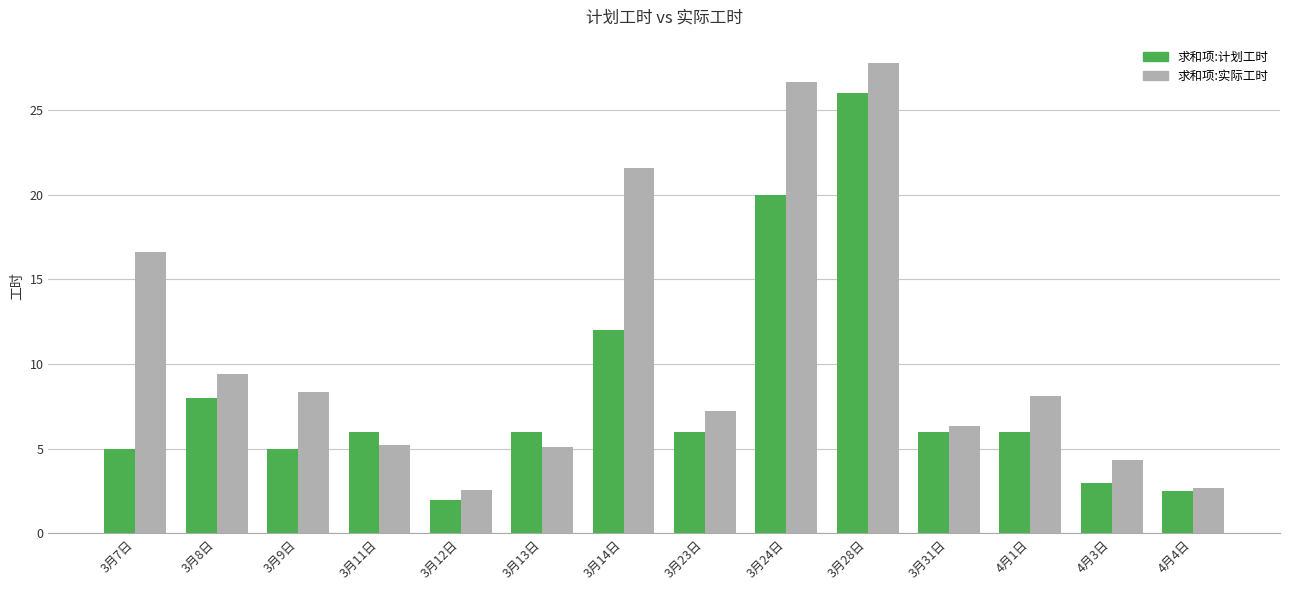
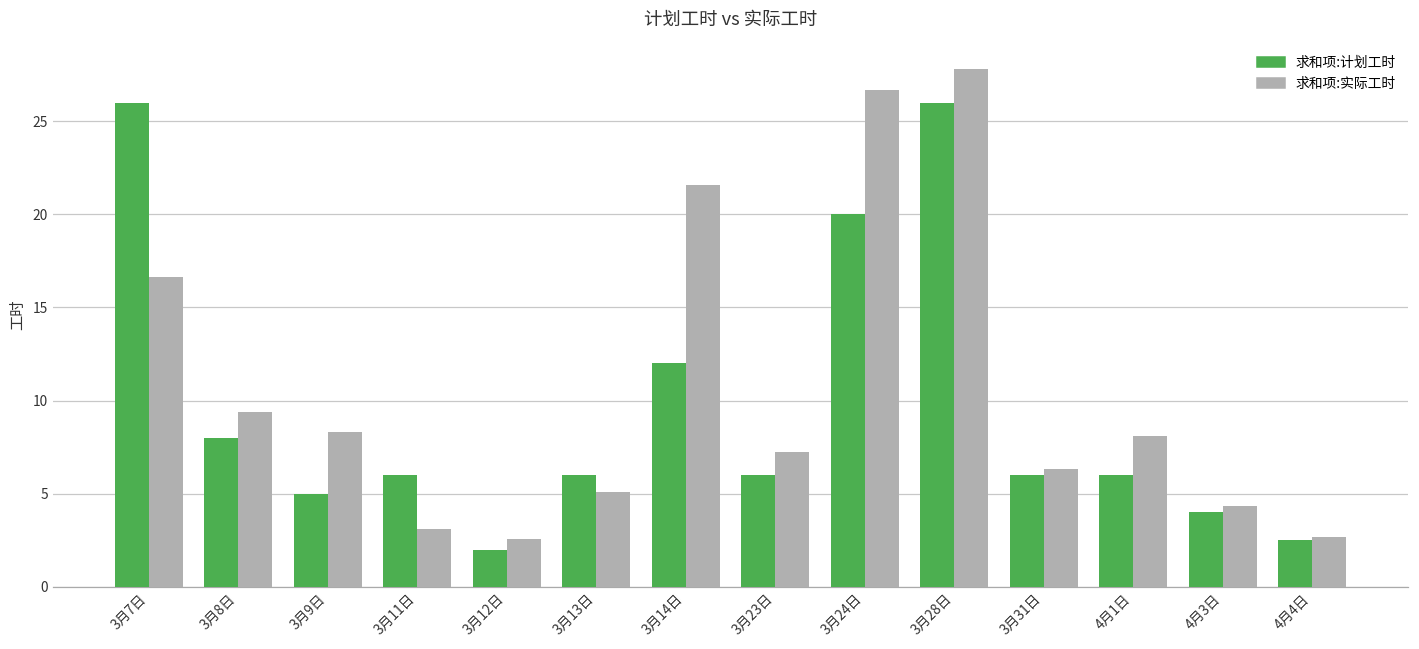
求和项:计划工时, 3月7日: 5 -> 26
求和项:实际工时, 3月11日: 5.2 -> 3.1
求和项:计划工时, 4月3日: 3 -> 4
